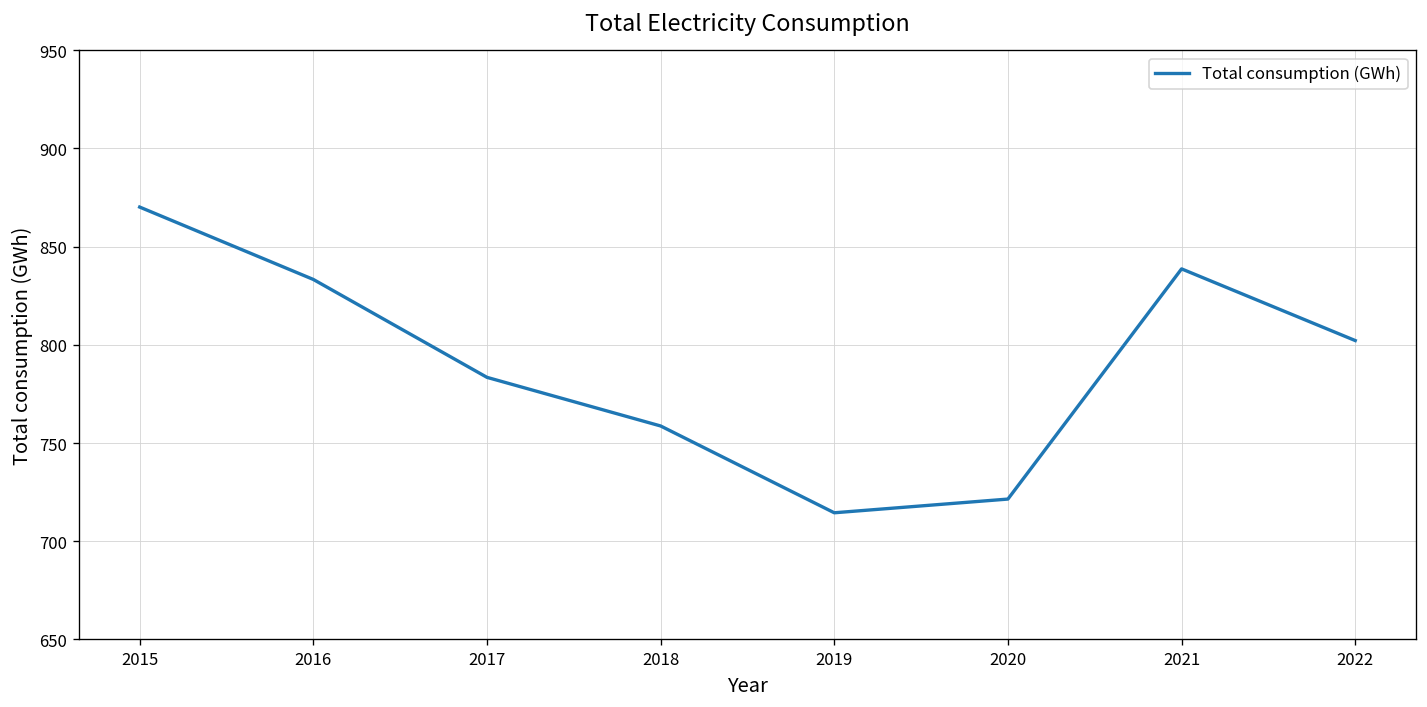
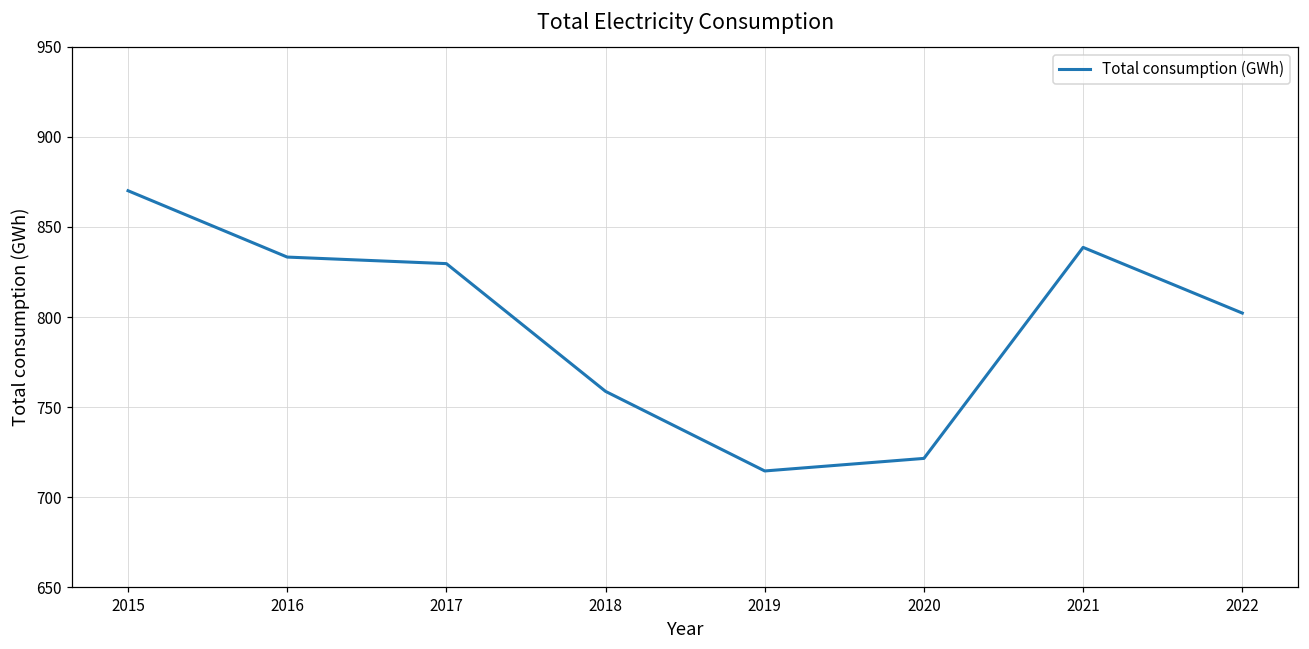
2017: 783 -> 830
